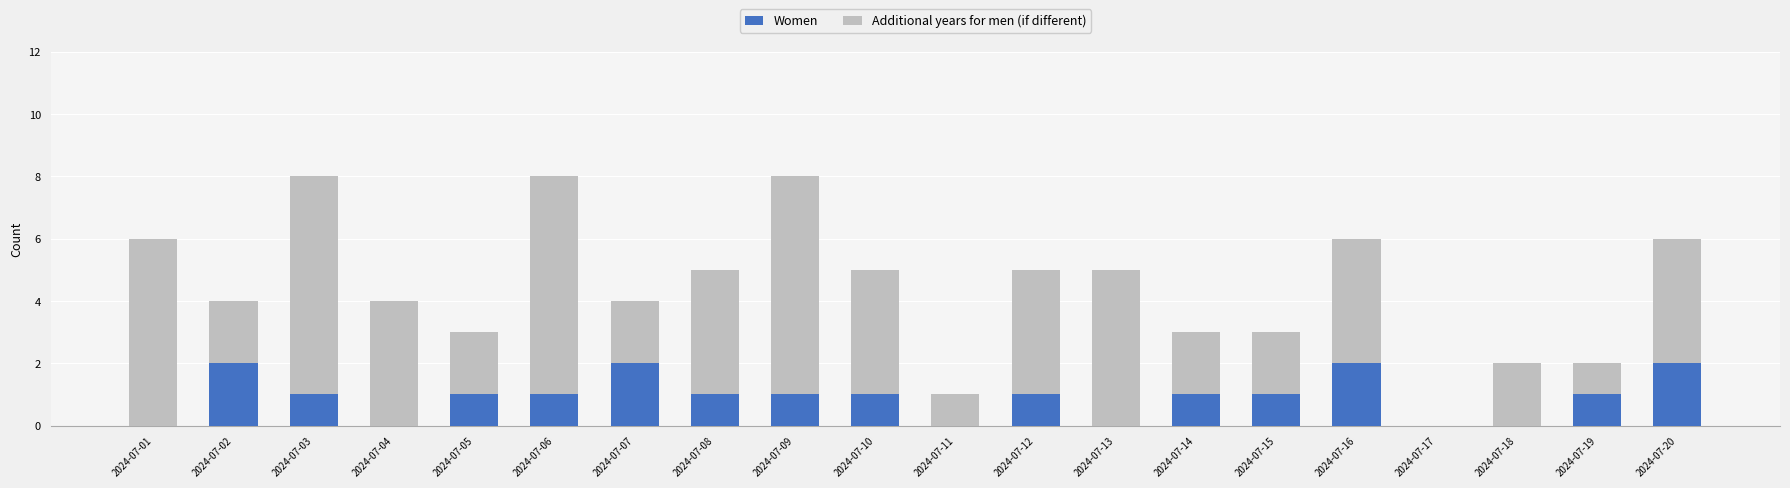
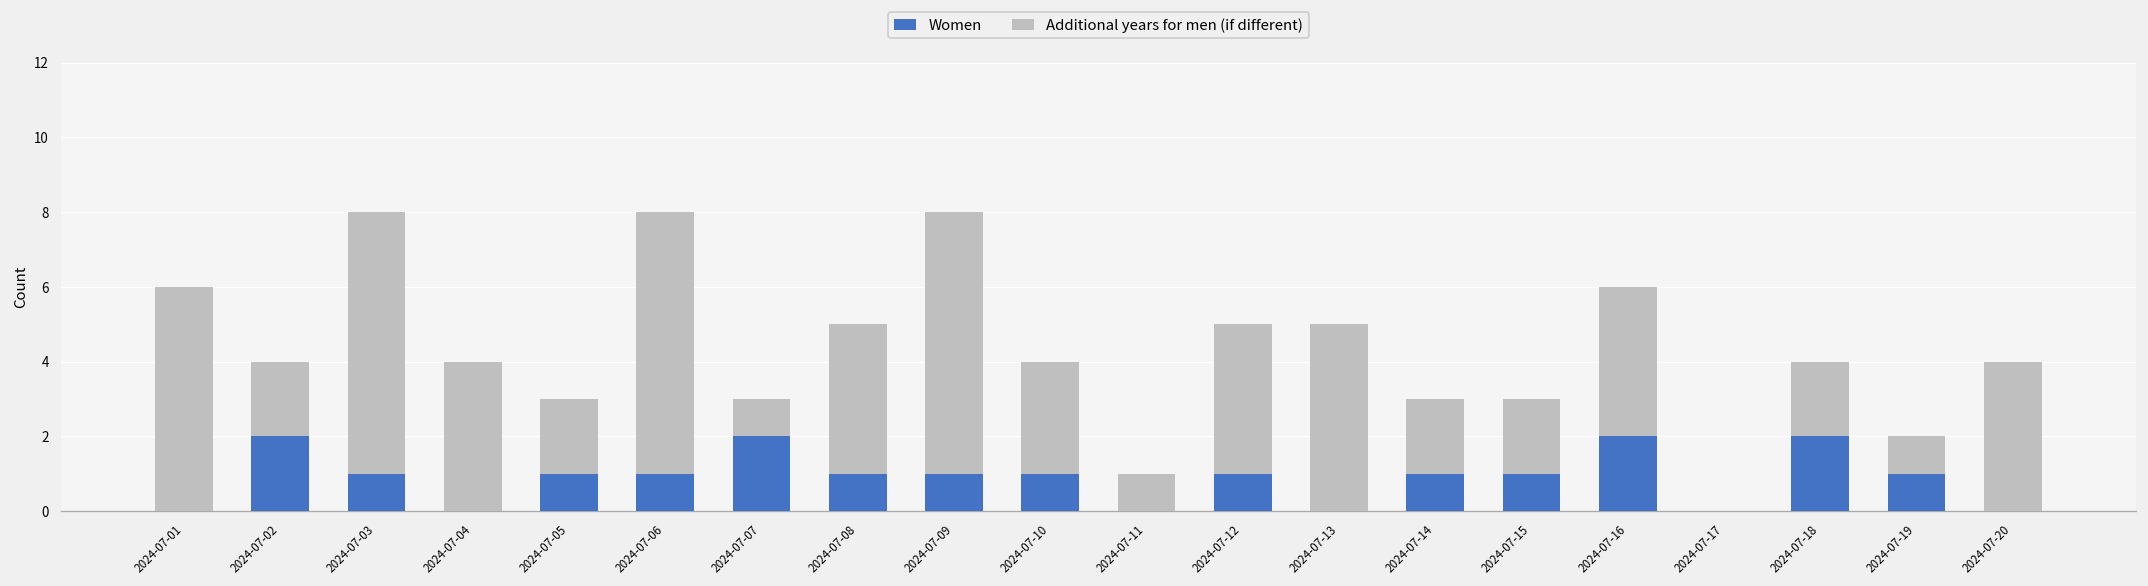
Additional years for men (if different), 2024-07-07: 2 -> 1
Additional years for men (if different), 2024-07-10: 4 -> 3
Women, 2024-07-18: 0 -> 2
Women, 2024-07-20: 2 -> 0
